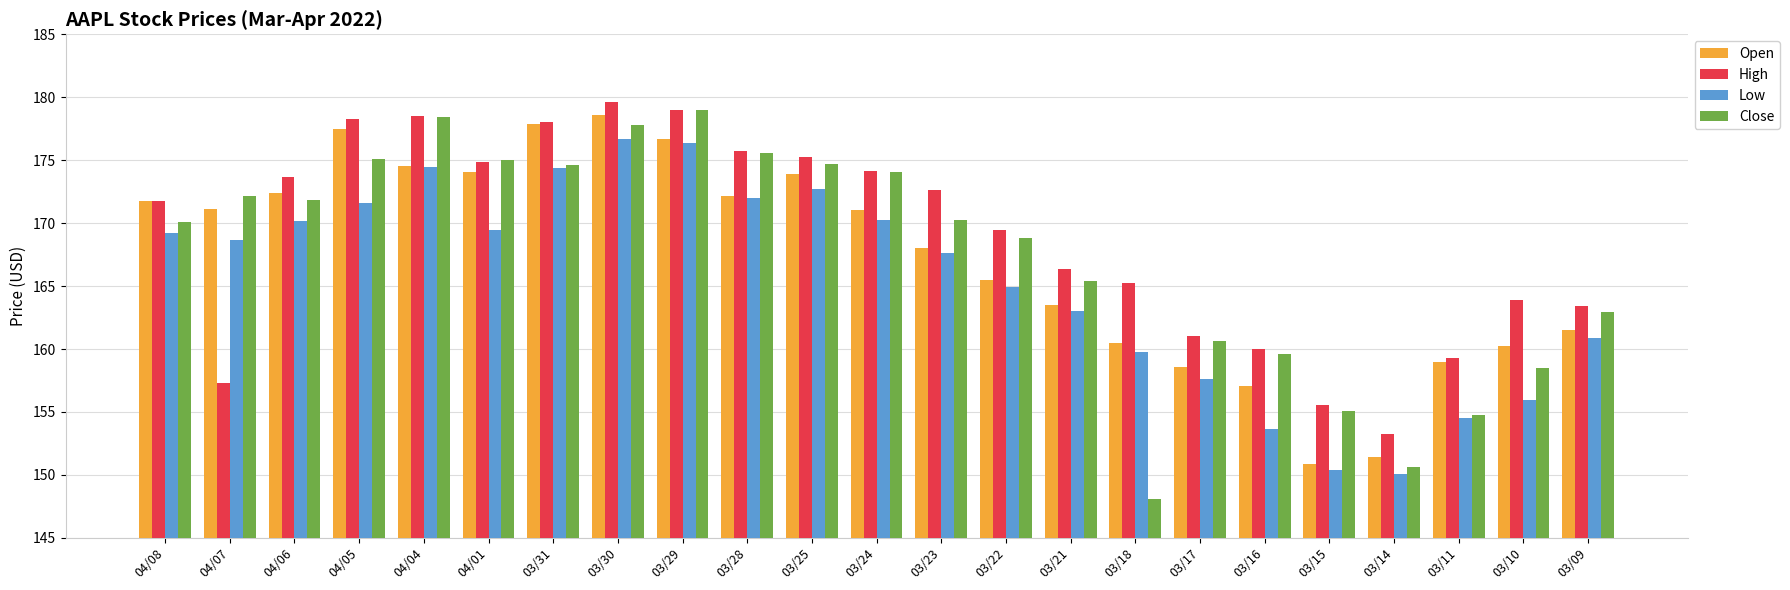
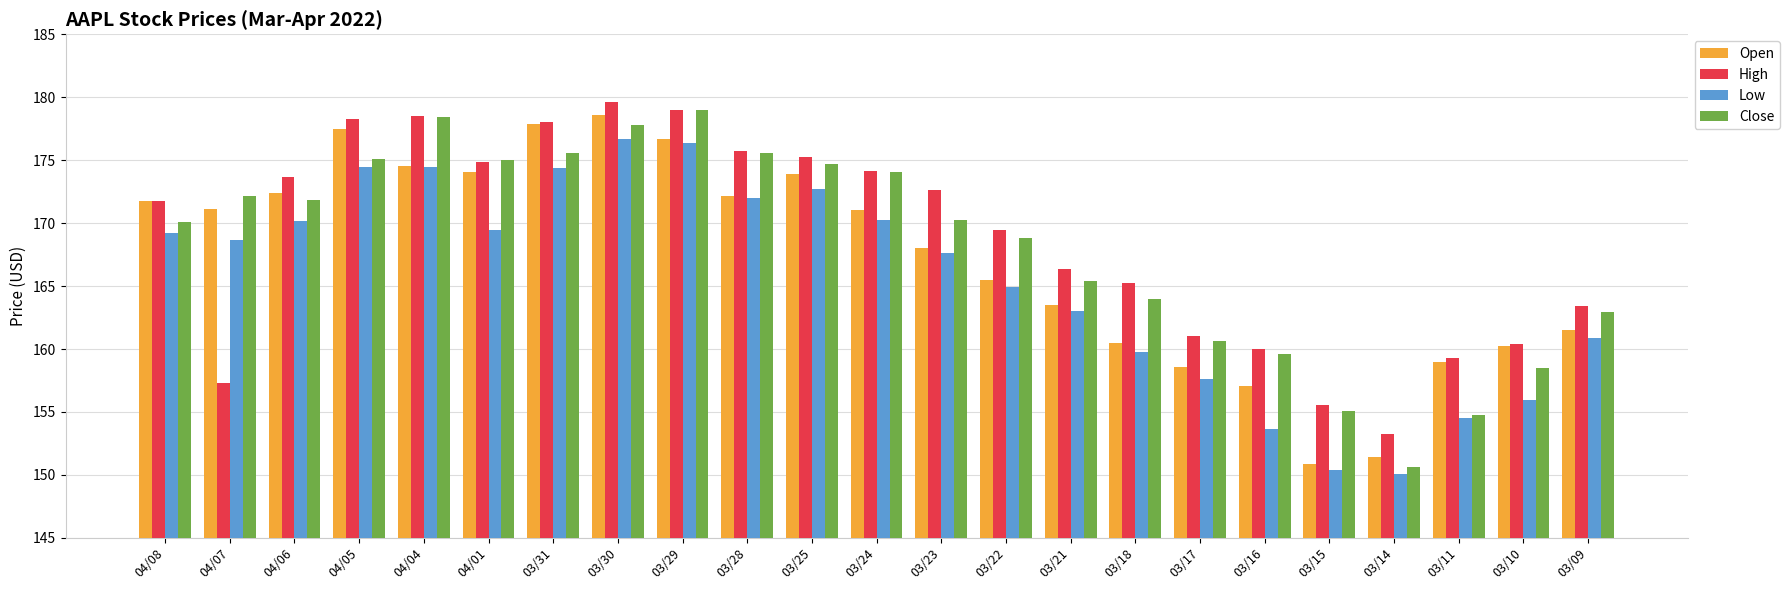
Low, 04/05: 171.6 -> 174.4
Close, 03/31: 174.6 -> 175.6
Close, 03/18: 148.1 -> 164.0
High, 03/10: 163.9 -> 160.4
